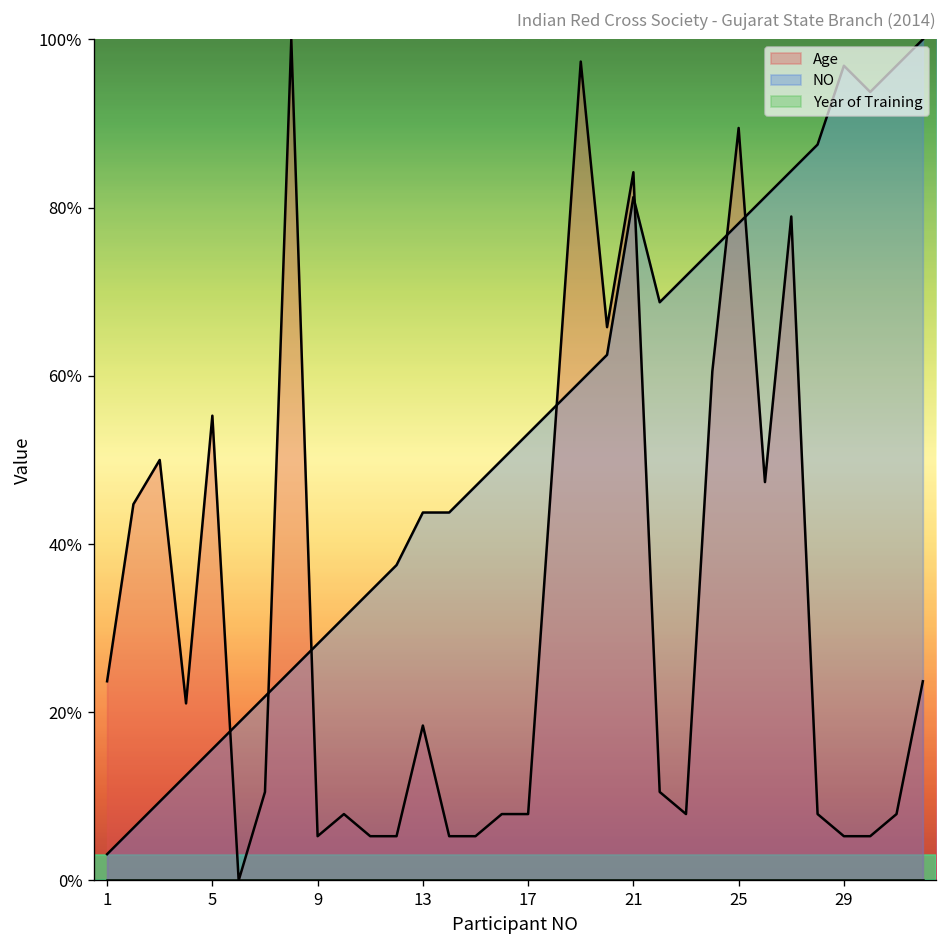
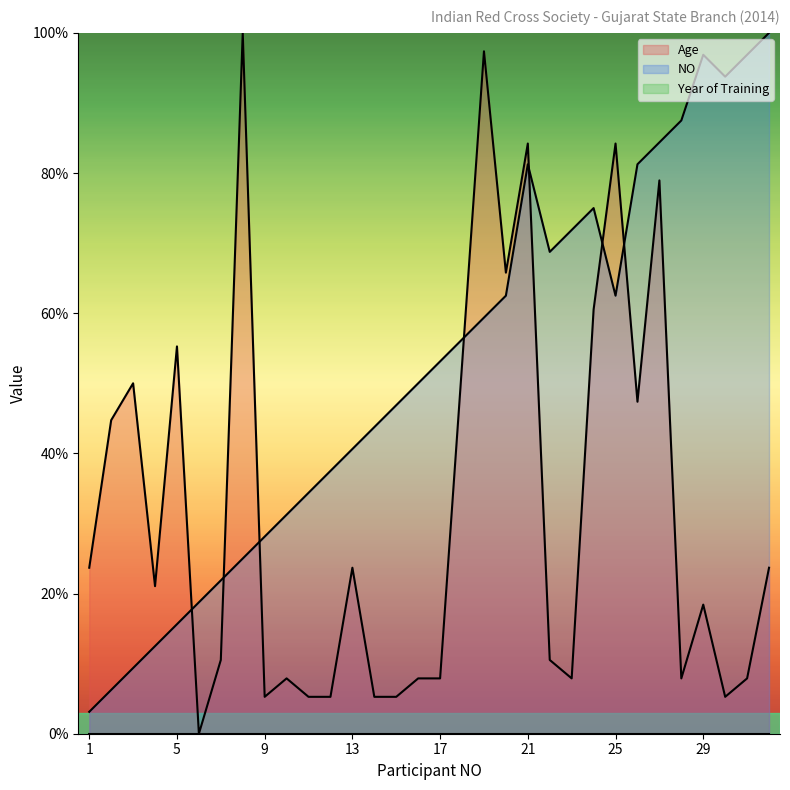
Age, 13: 18% -> 24%
NO, 13: 44% -> 41%
Age, 25: 89% -> 84%
NO, 25: 78% -> 63%
Age, 29: 5% -> 18%
